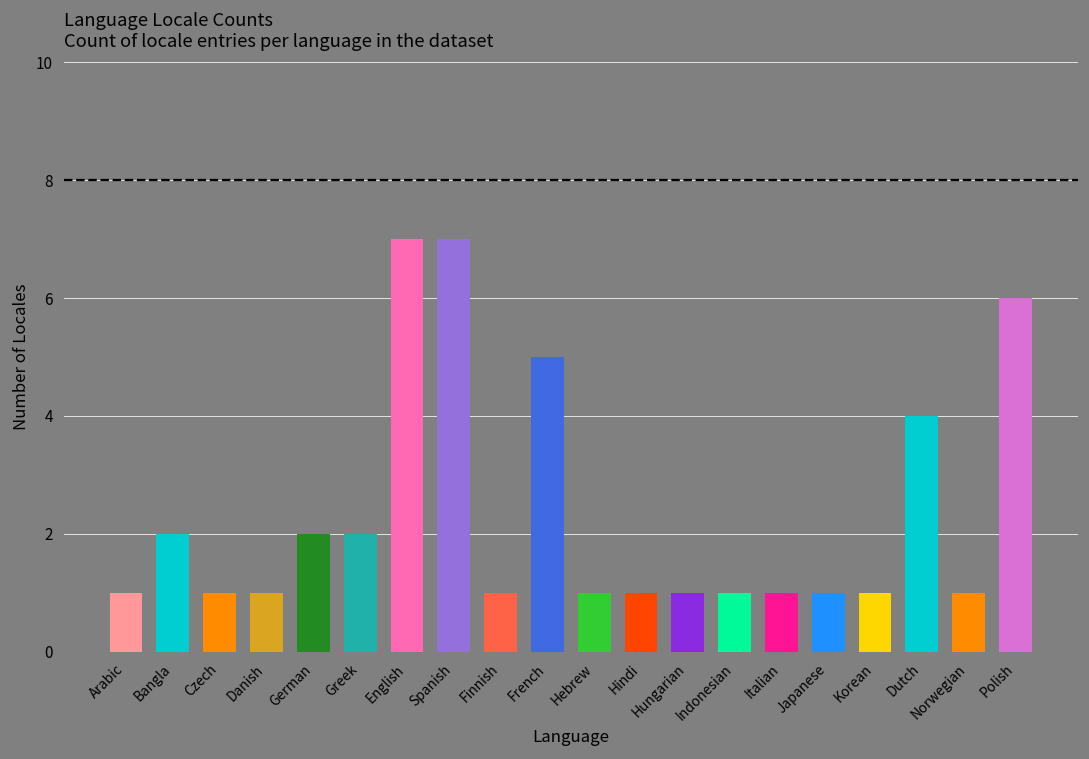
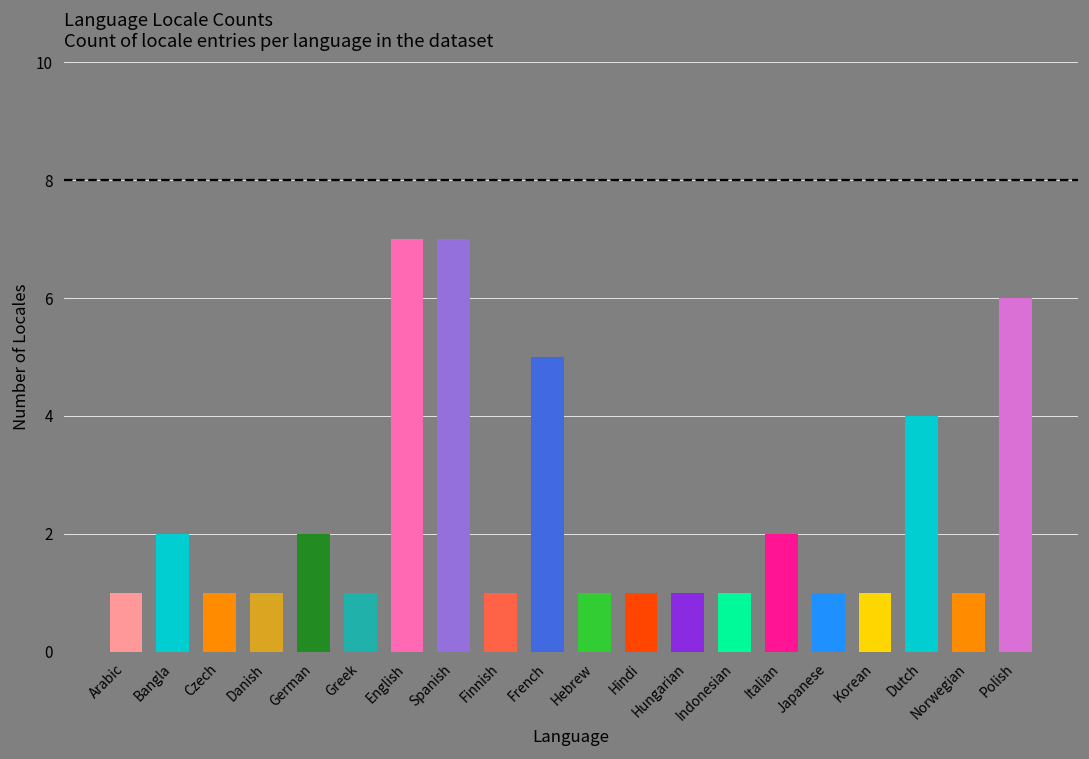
Greek: 2 -> 1
Italian: 1 -> 2
